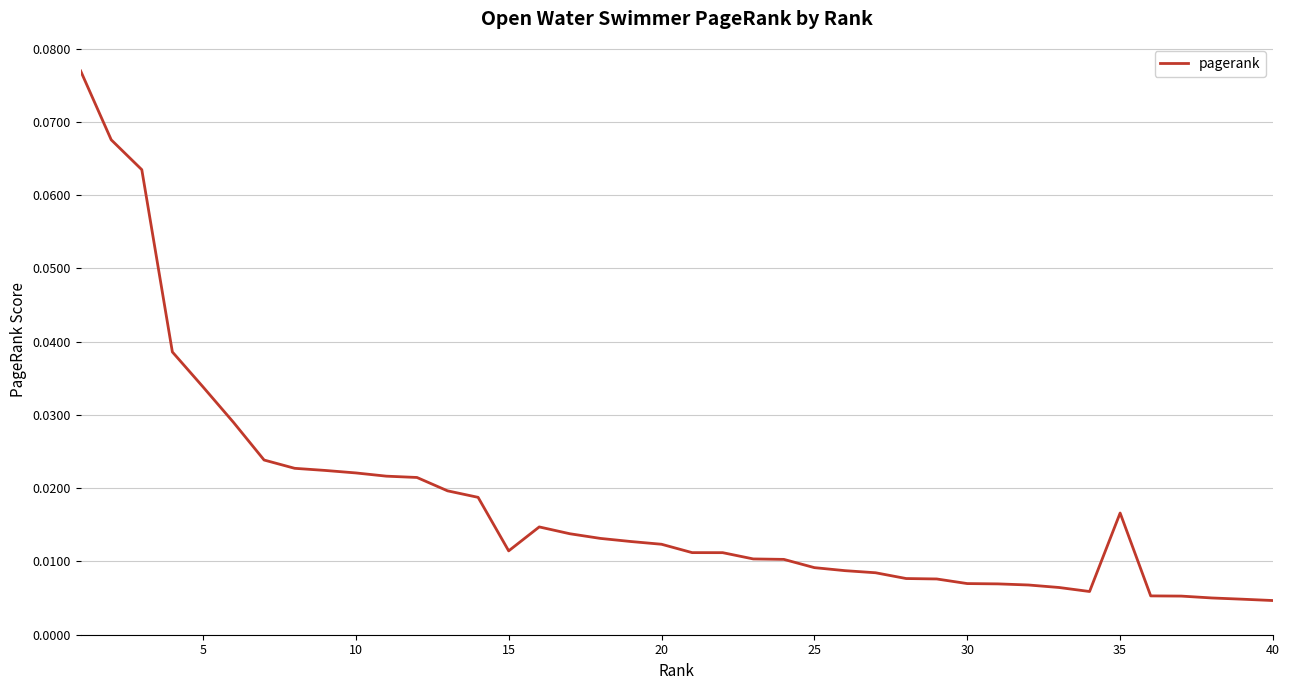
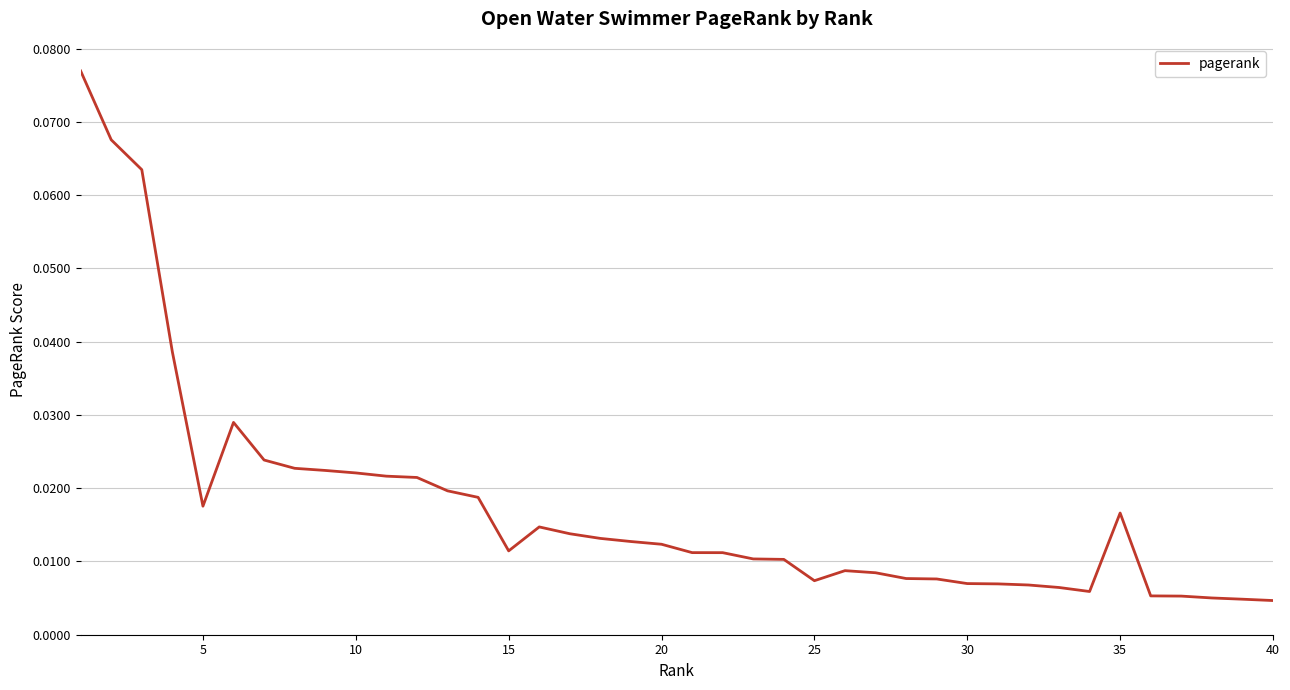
5: 0.034 -> 0.018
25: 0.009 -> 0.007
